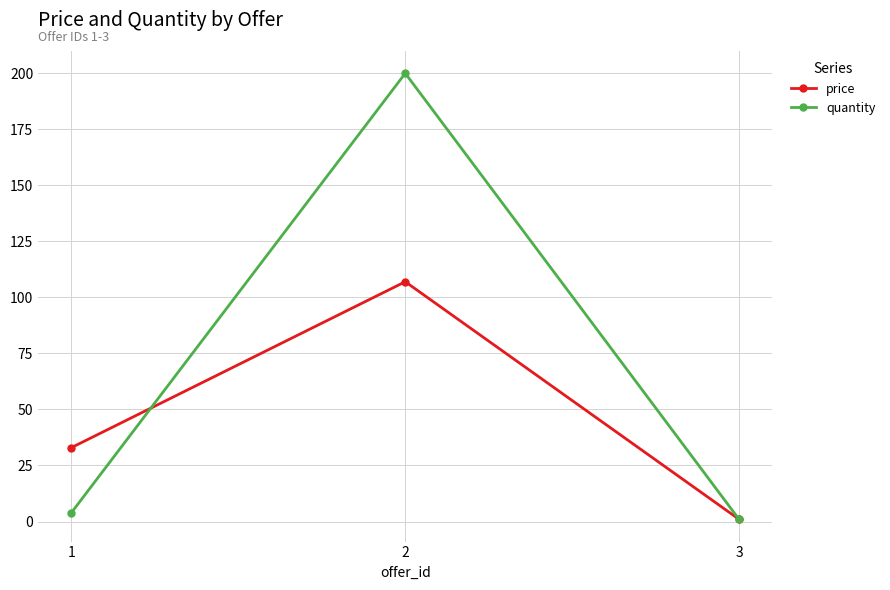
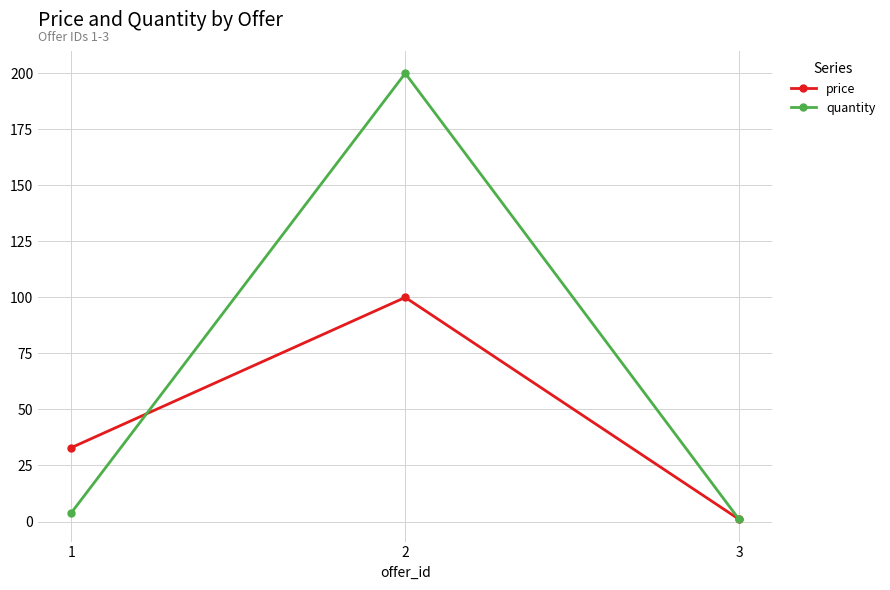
price, 2: 107 -> 100
